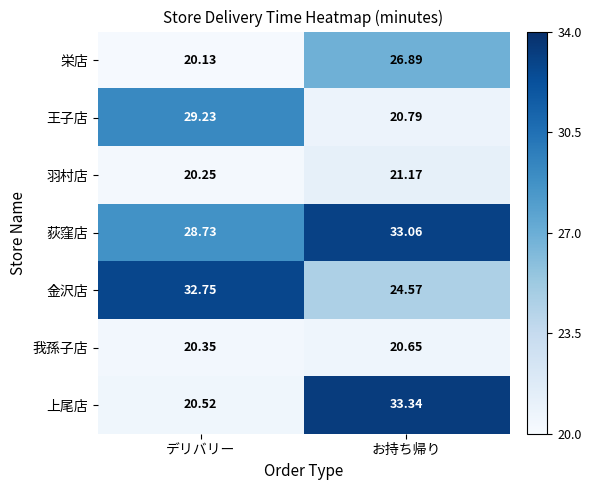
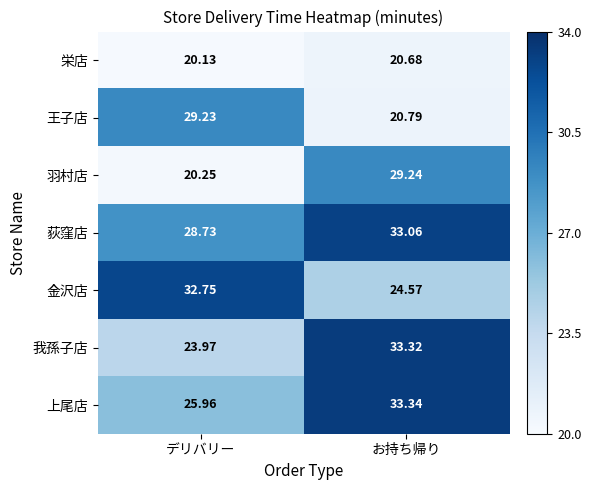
栄店, お持ち帰り: 26.89 -> 20.68
羽村店, お持ち帰り: 21.17 -> 29.24
我孫子店, デリバリー: 20.35 -> 23.97
我孫子店, お持ち帰り: 20.65 -> 33.32
上尾店, デリバリー: 20.52 -> 25.96
